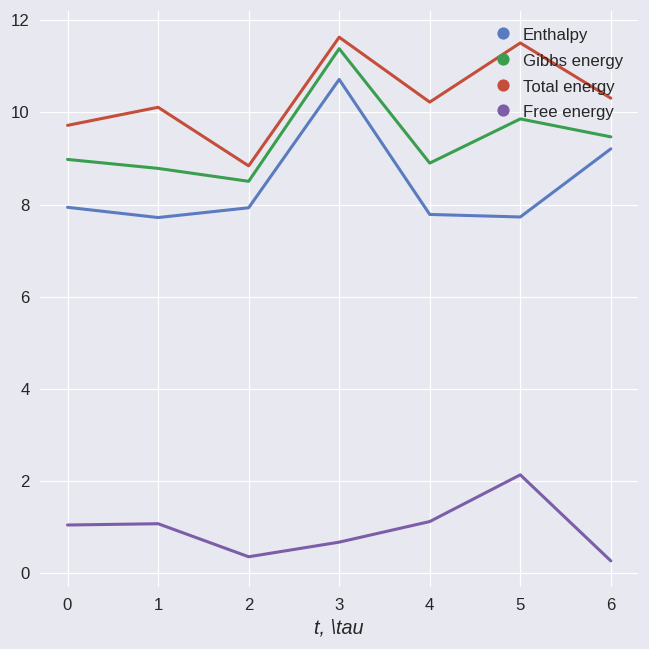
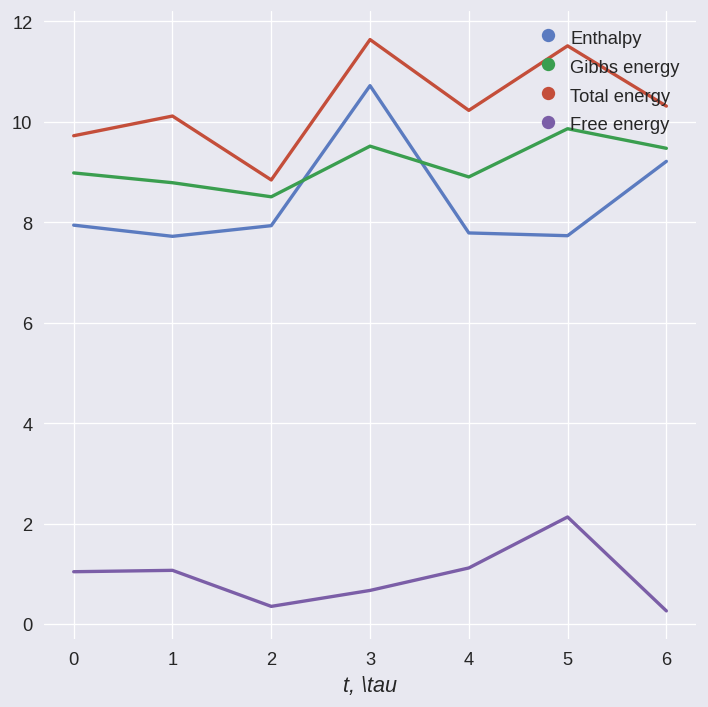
Gibbs energy, 3: 11.4 -> 9.5
